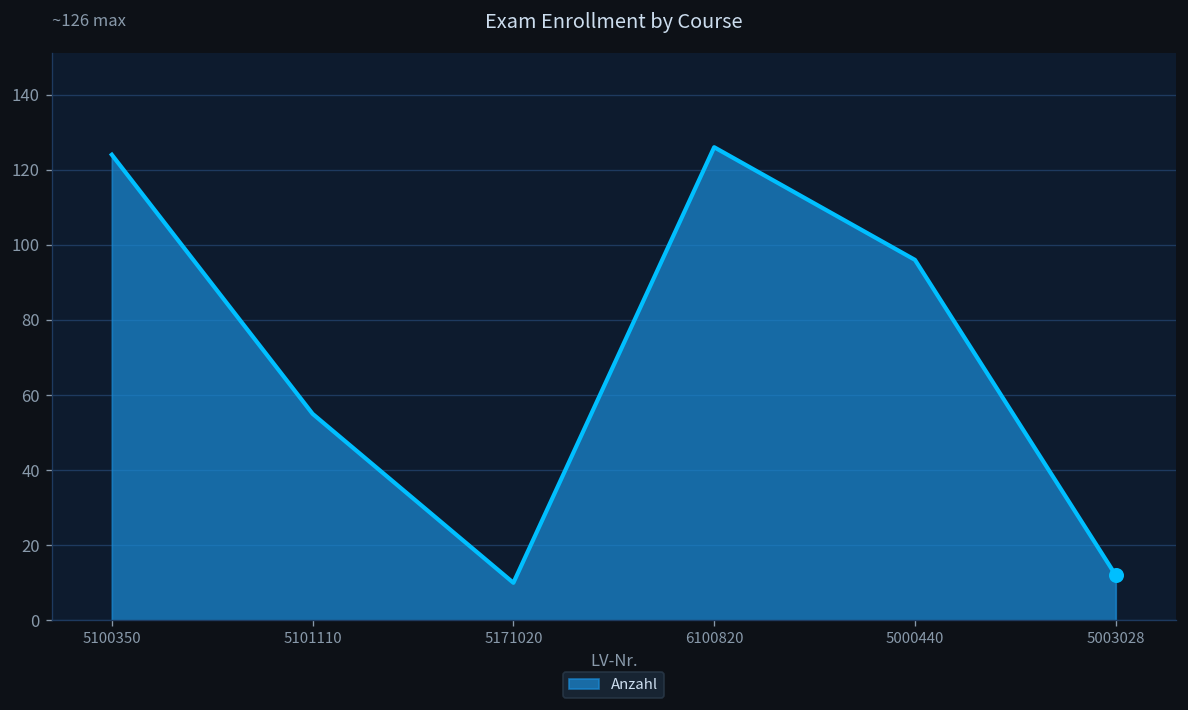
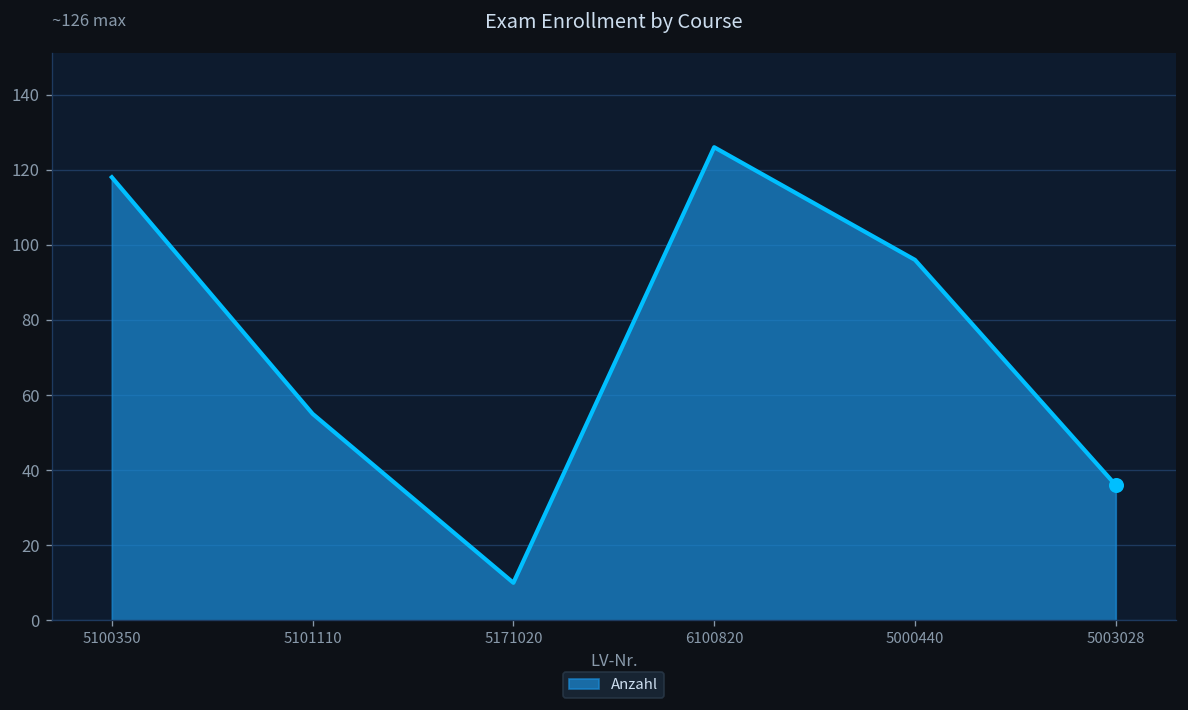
Anzahl, 5100350: 124 -> 118
Anzahl, 5003028: 12 -> 36
